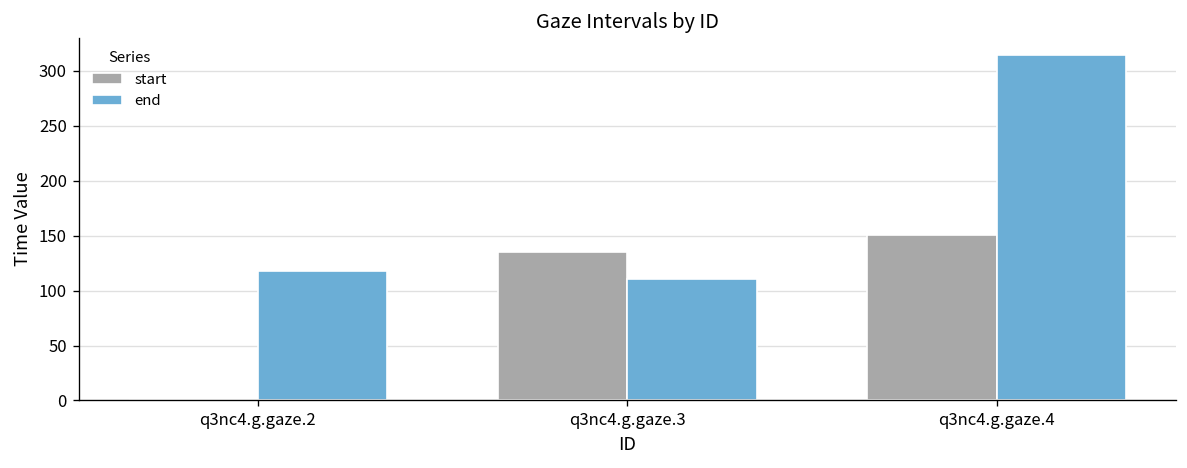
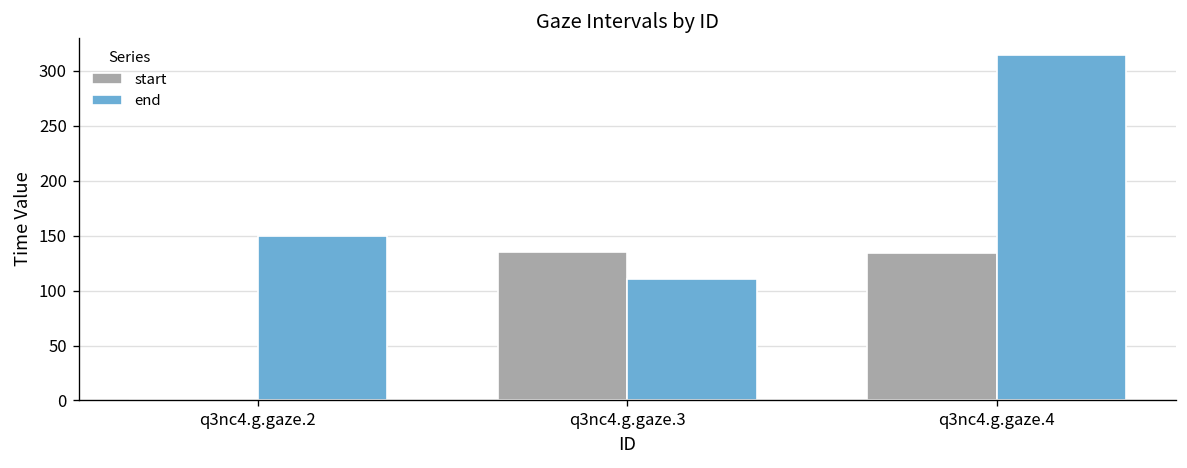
end, q3nc4.g.gaze.2: 120 -> 150
start, q3nc4.g.gaze.4: 150 -> 130
